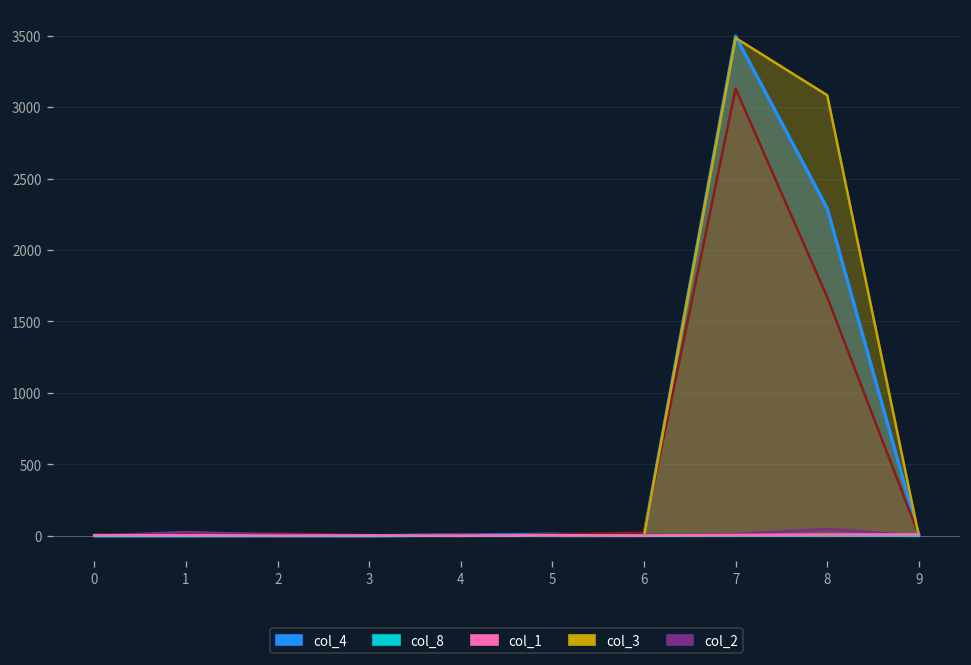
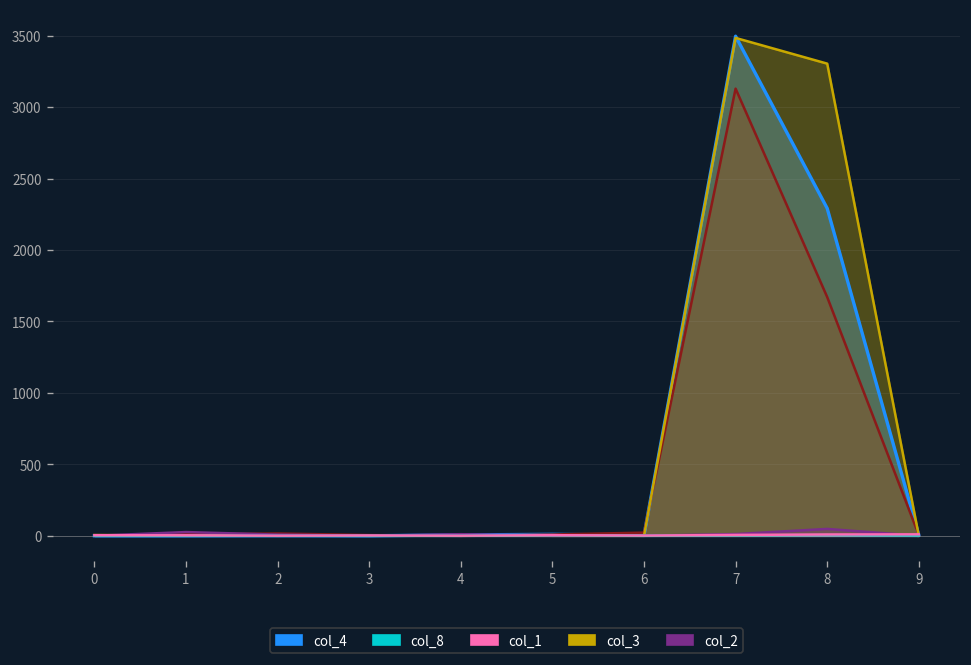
col_3, 8: 3080 -> 3310
